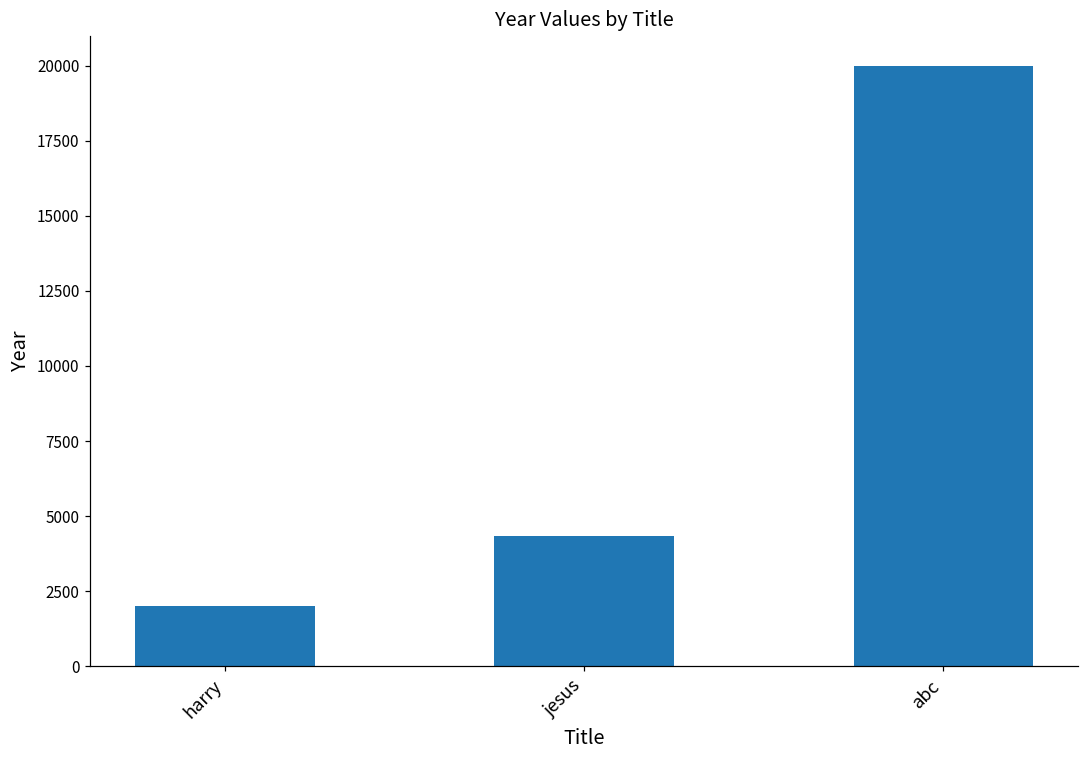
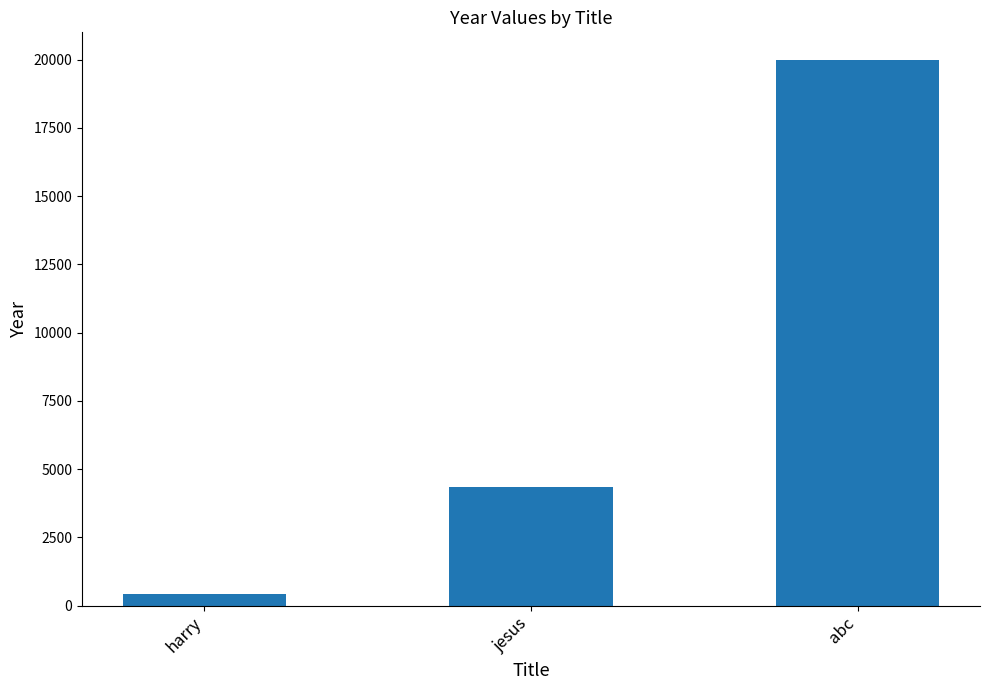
harry: 2000 -> 400
